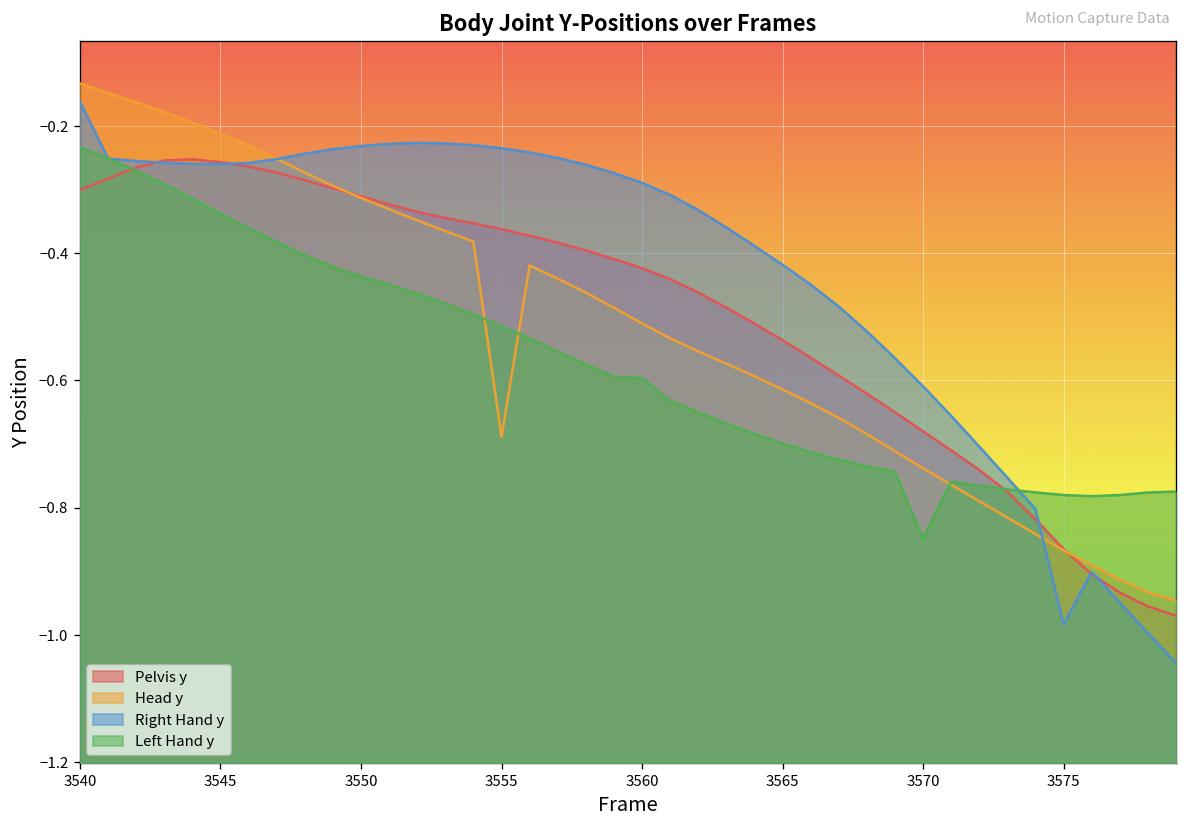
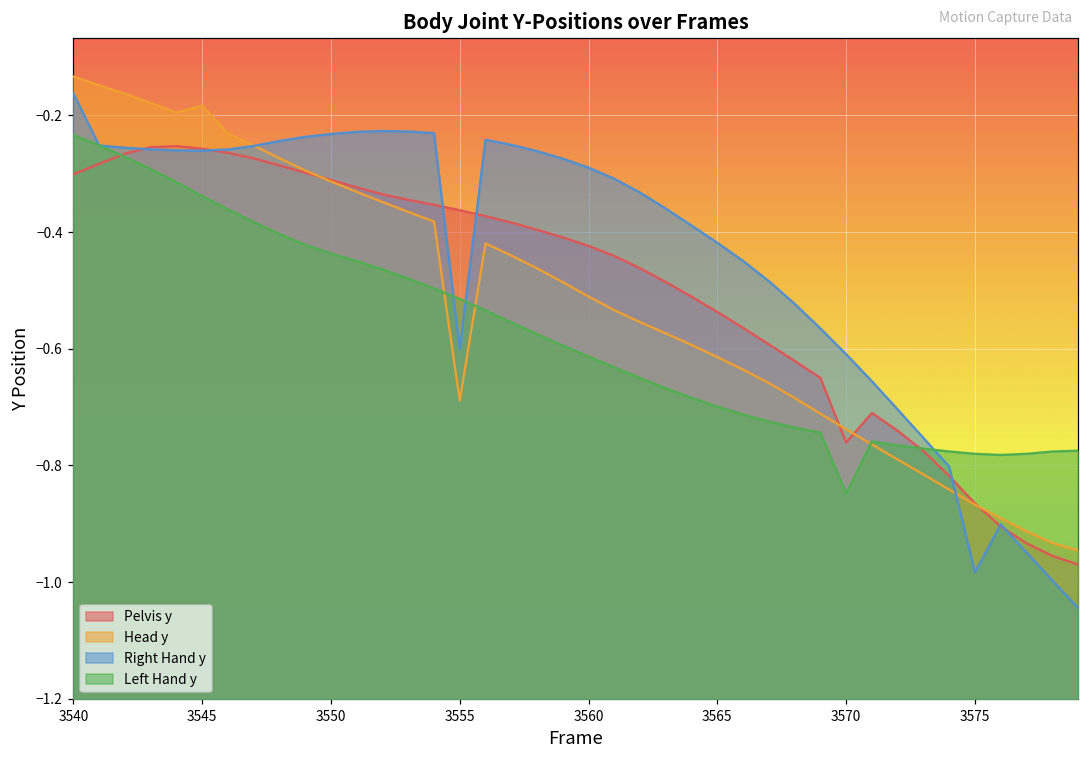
Head y, 3545: -0.21 -> -0.18
Right Hand y, 3555: -0.24 -> -0.60
Left Hand y, 3560: -0.60 -> -0.61
Pelvis y, 3570: -0.68 -> -0.76
